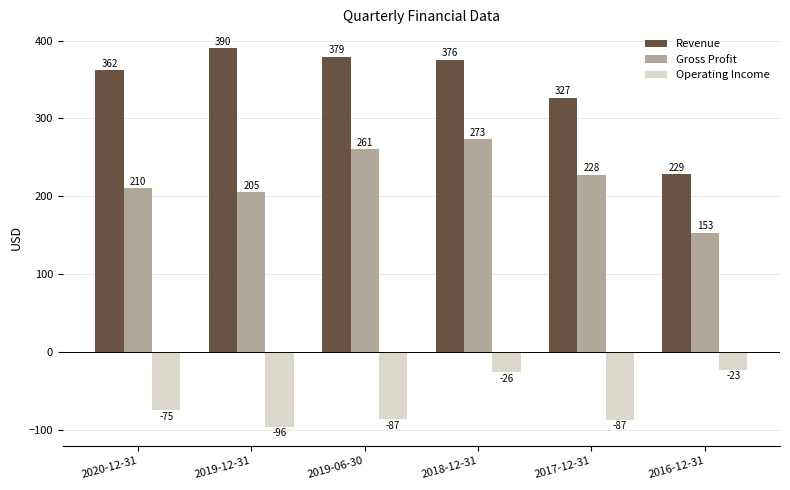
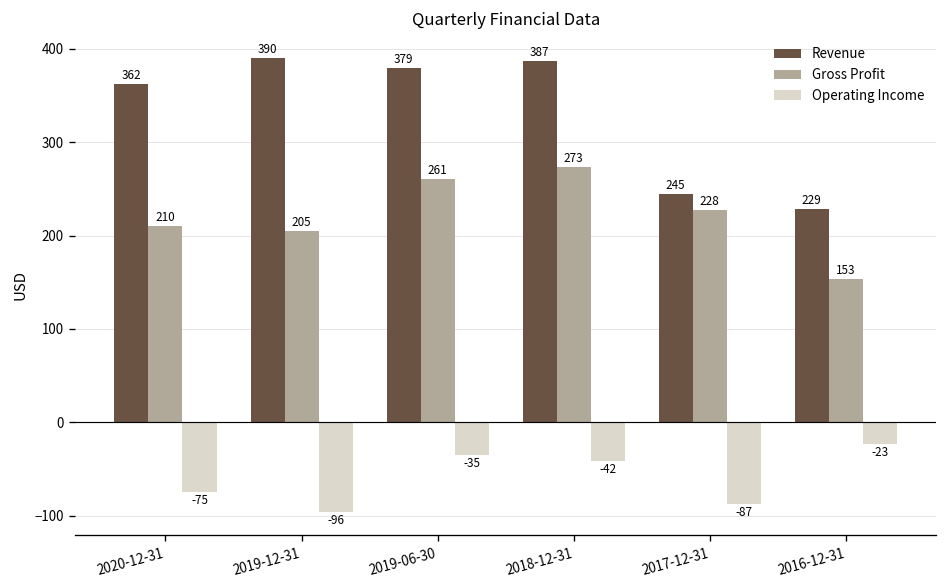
Operating Income, 2019-06-30: -87 -> -35
Revenue, 2018-12-31: 376 -> 387
Operating Income, 2018-12-31: -26 -> -42
Revenue, 2017-12-31: 327 -> 245
